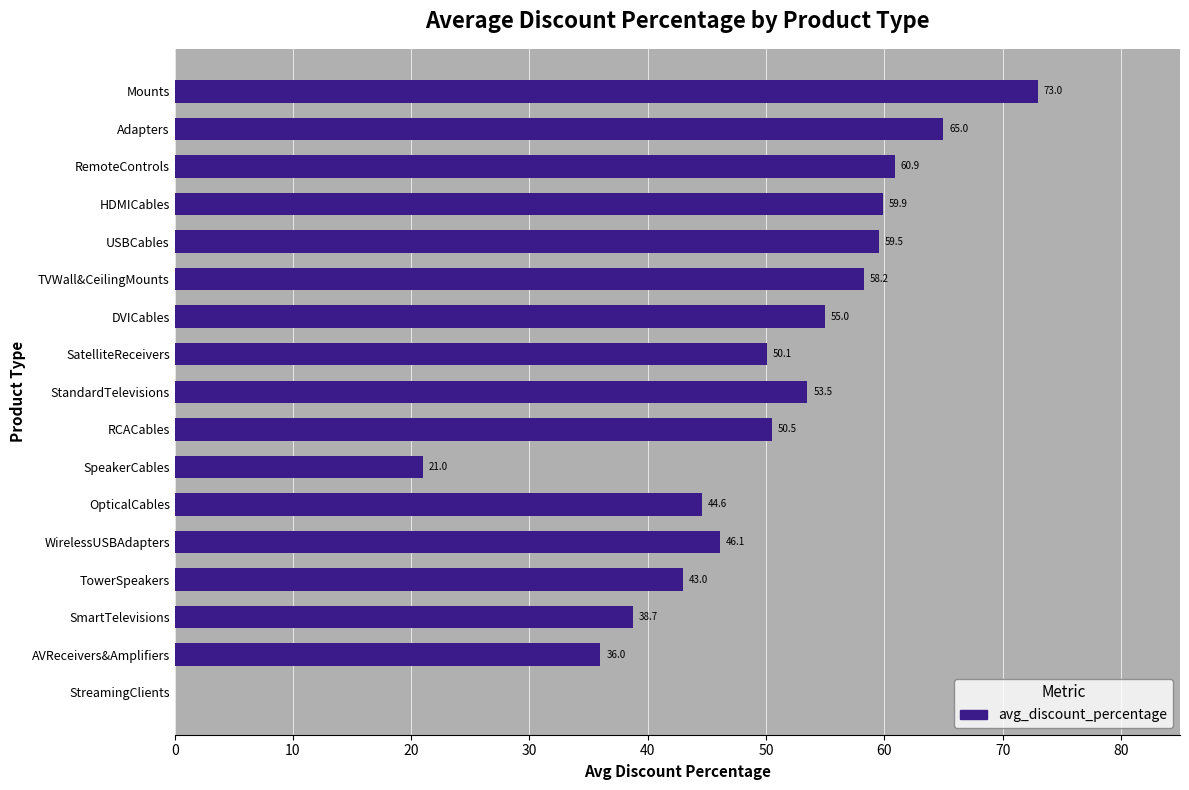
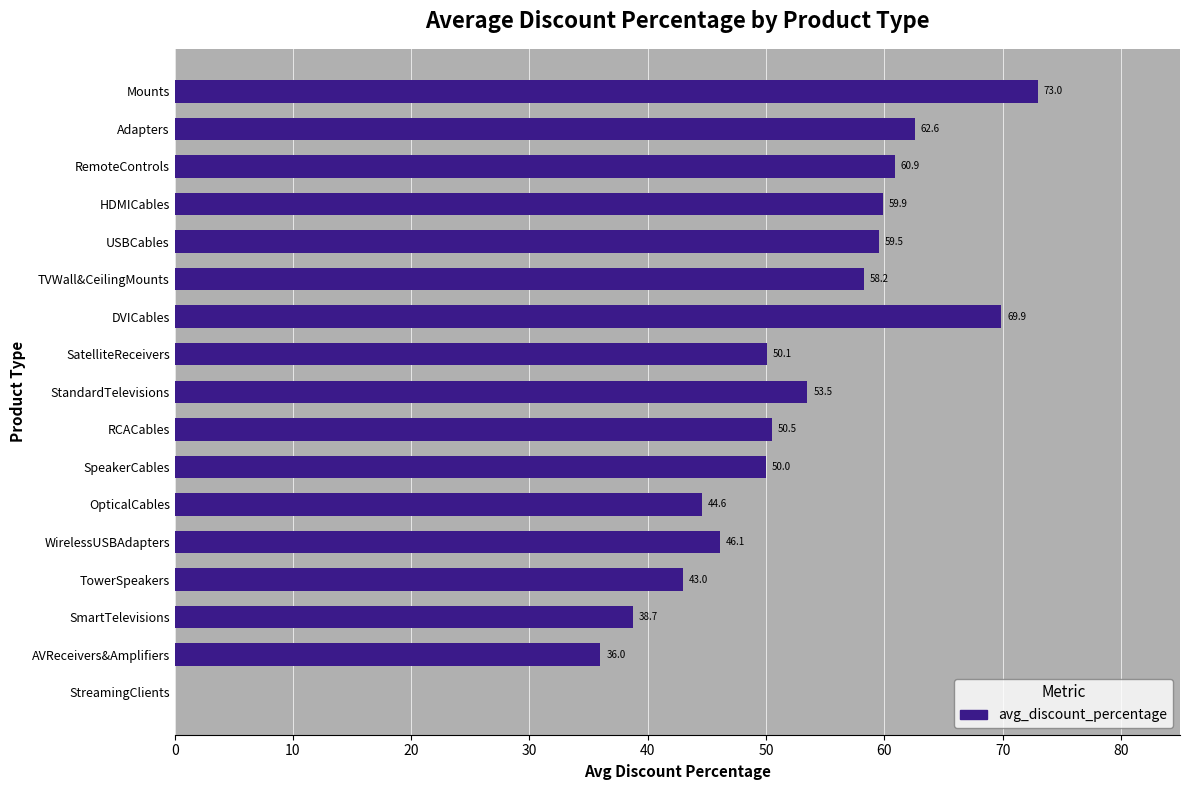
Adapters: 65.0 -> 62.6
DVICables: 55.0 -> 69.9
SpeakerCables: 21.0 -> 50.0
